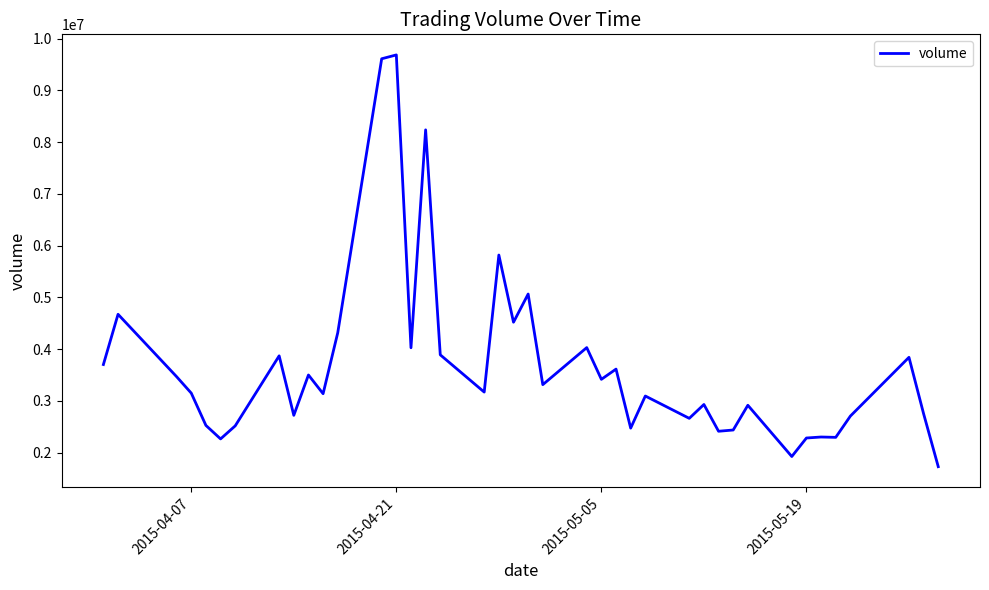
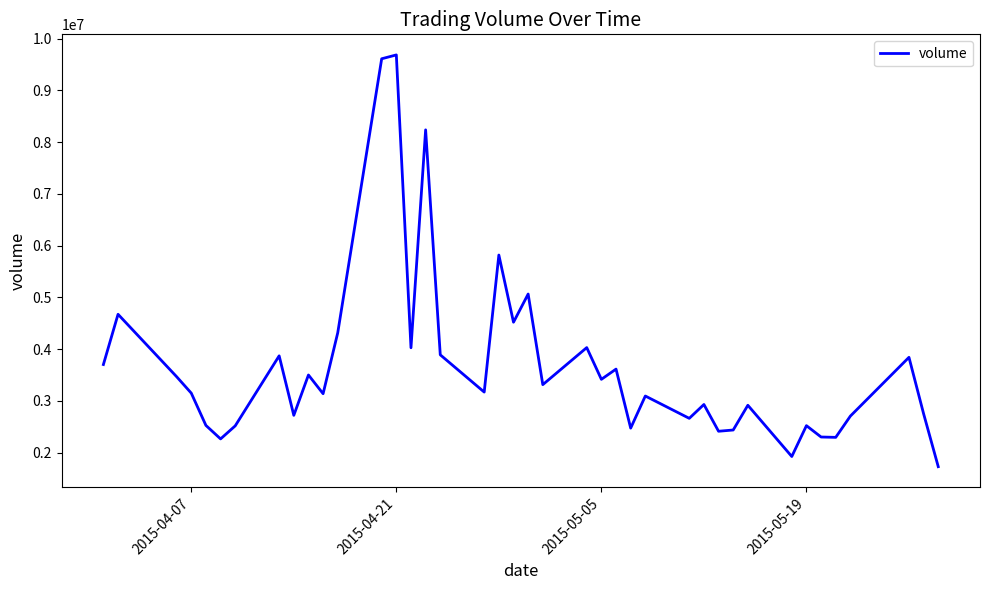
2015-05-19: 2300000 -> 2500000
